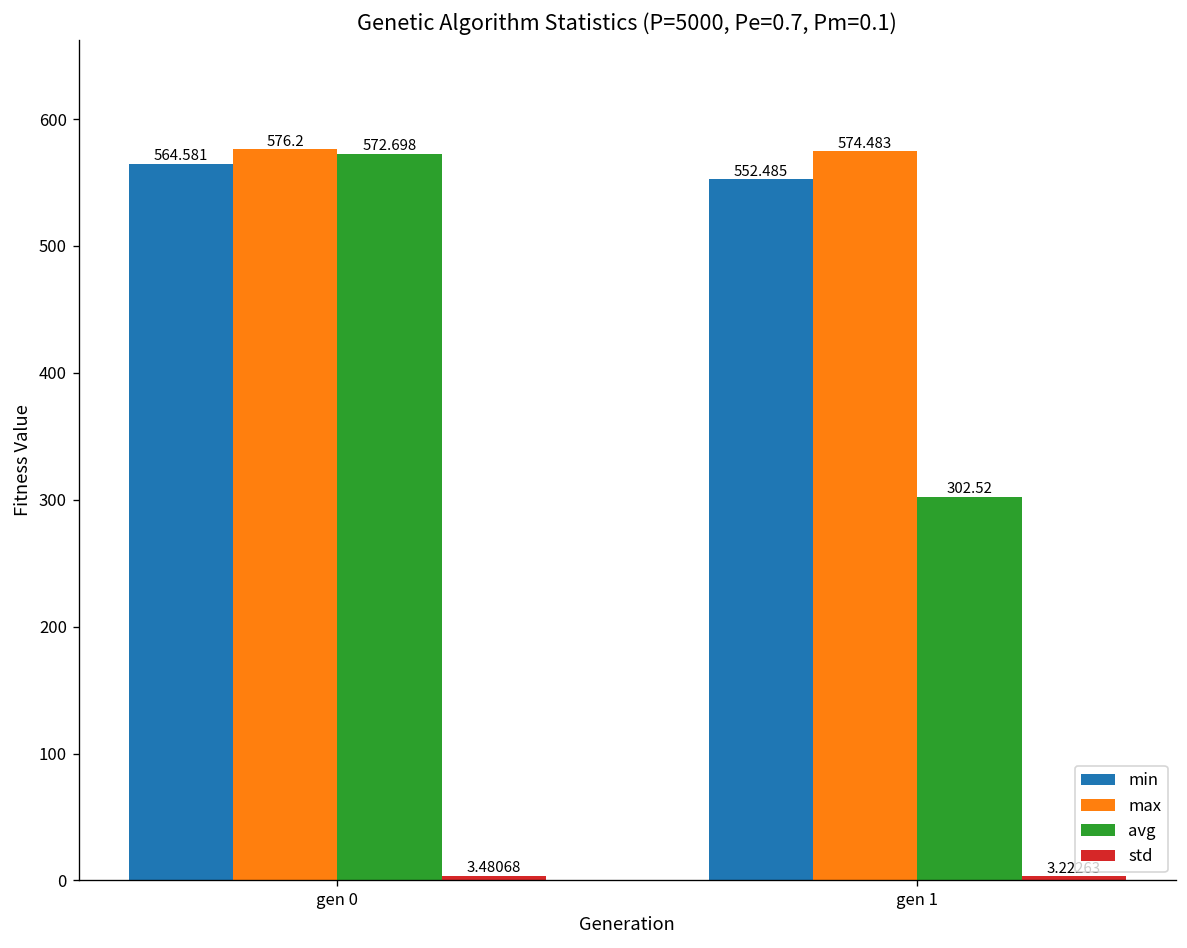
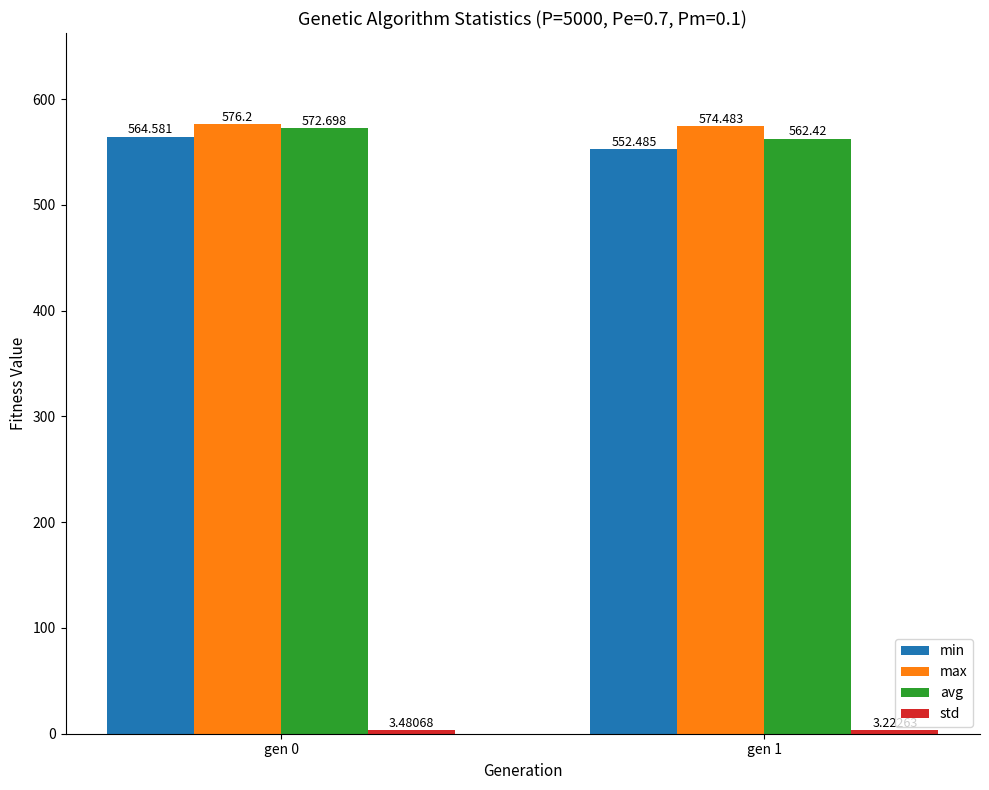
avg, gen 1: 302.52 -> 562.42
